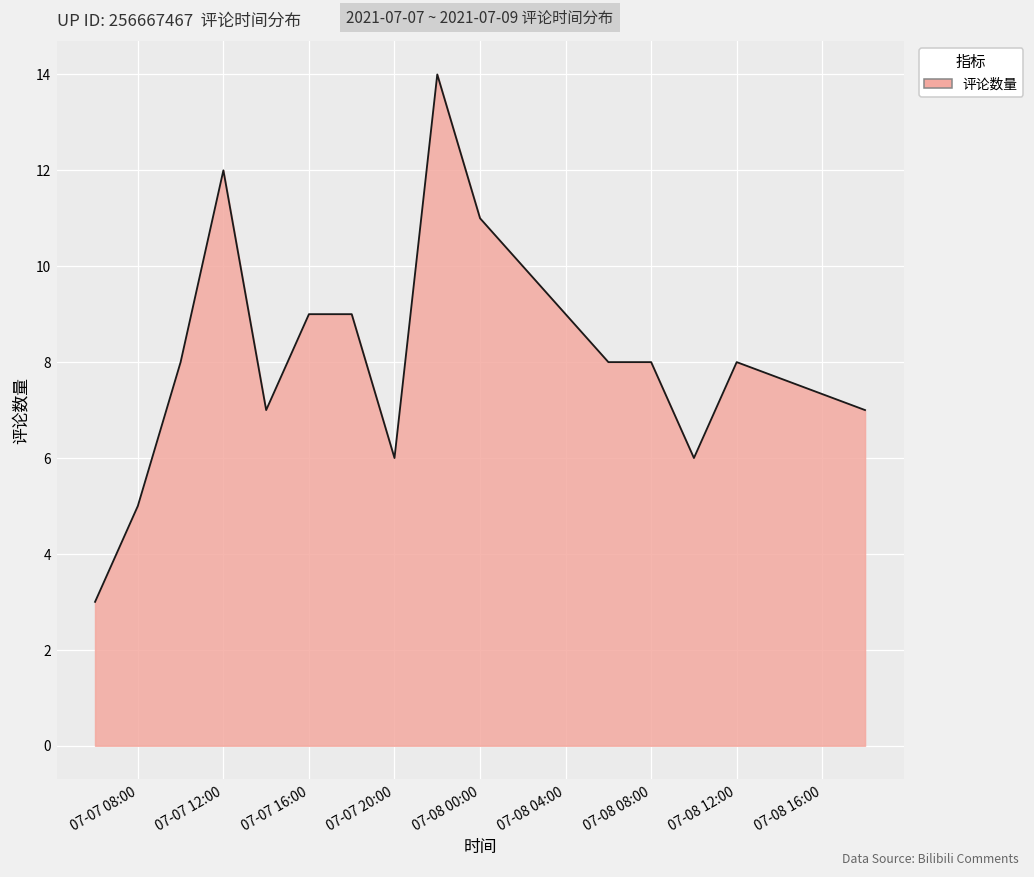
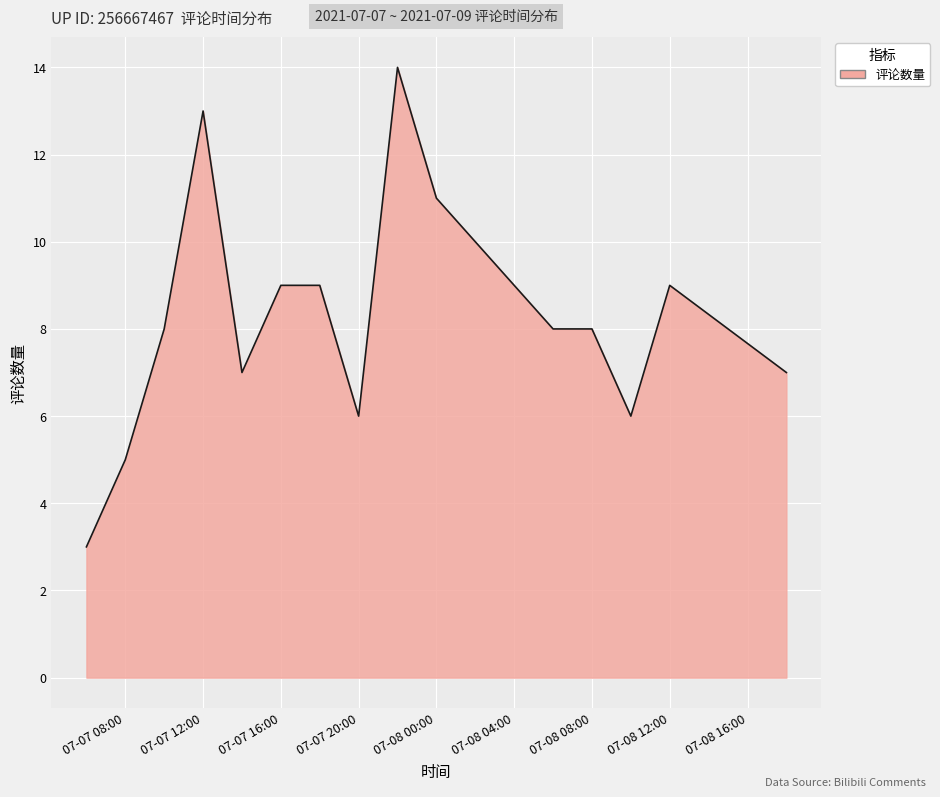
07-07 12:00: 12 -> 13
07-08 12:00: 8 -> 9
